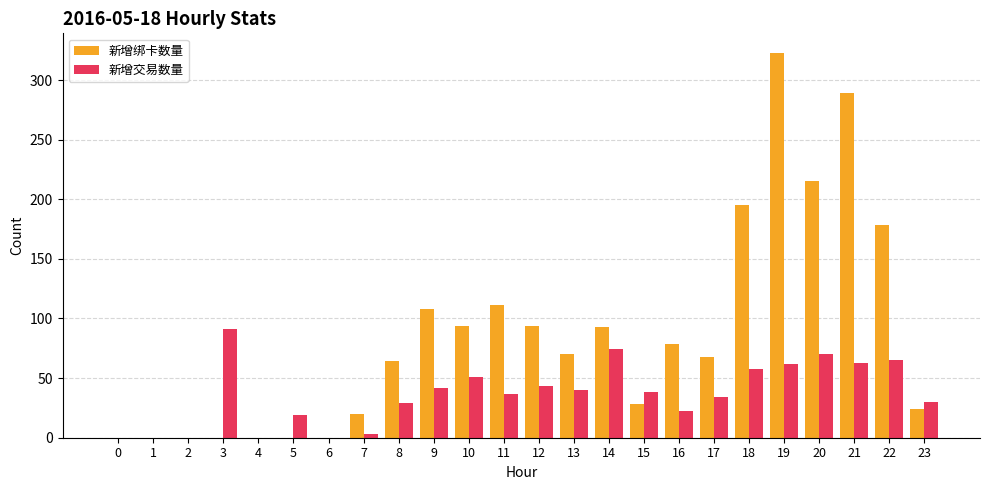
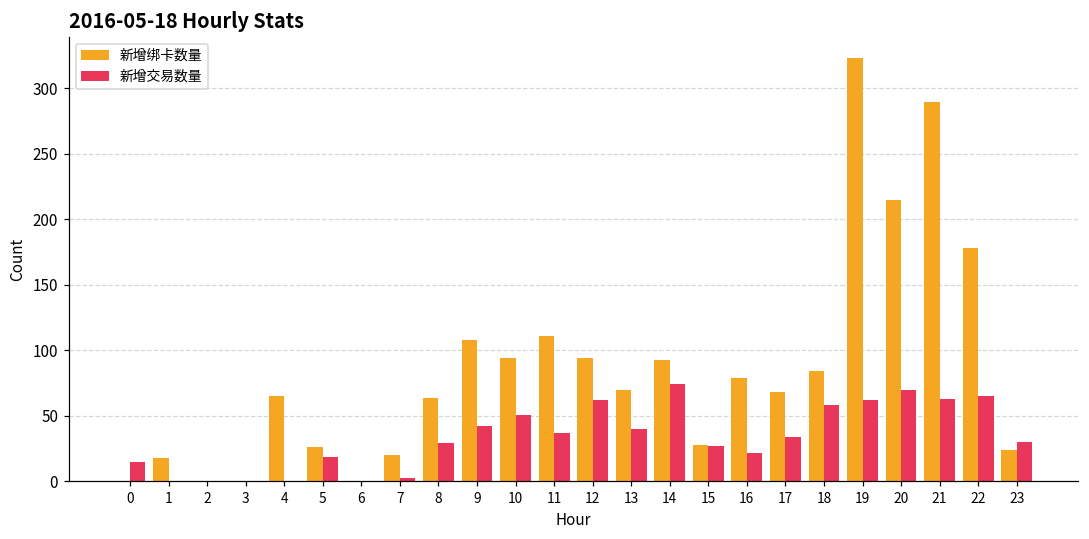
新增交易数量, 0: 0 -> 15
新增绑卡数量, 1: 0 -> 18
新增交易数量, 3: 91 -> 0
新增绑卡数量, 4: 0 -> 65
新增绑卡数量, 5: 0 -> 26
新增交易数量, 12: 43 -> 62
新增交易数量, 15: 38 -> 27
新增绑卡数量, 18: 195 -> 84
